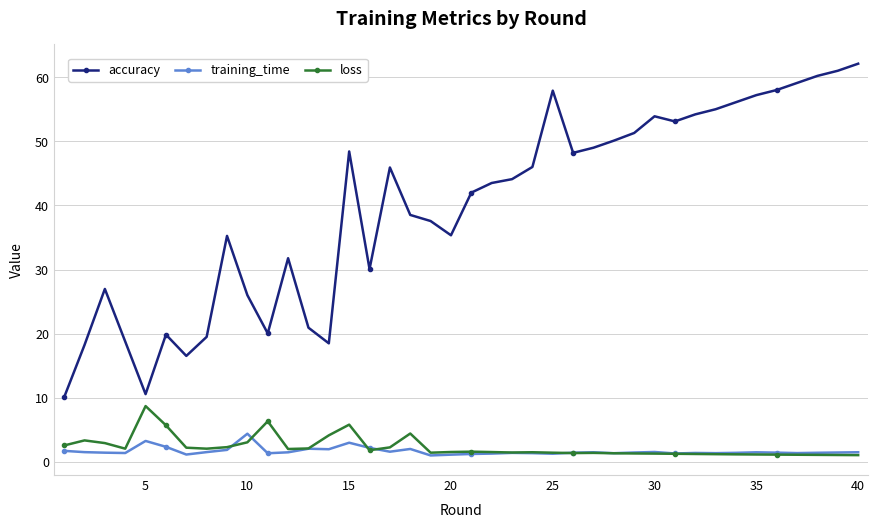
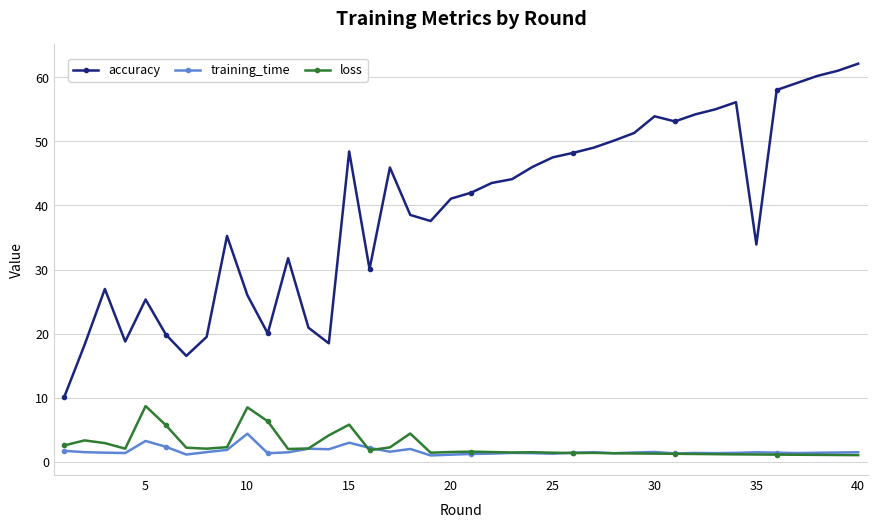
accuracy, 5: 11 -> 25
loss, 10: 3 -> 9
accuracy, 20: 35 -> 41
accuracy, 25: 58 -> 48
accuracy, 35: 57 -> 34
